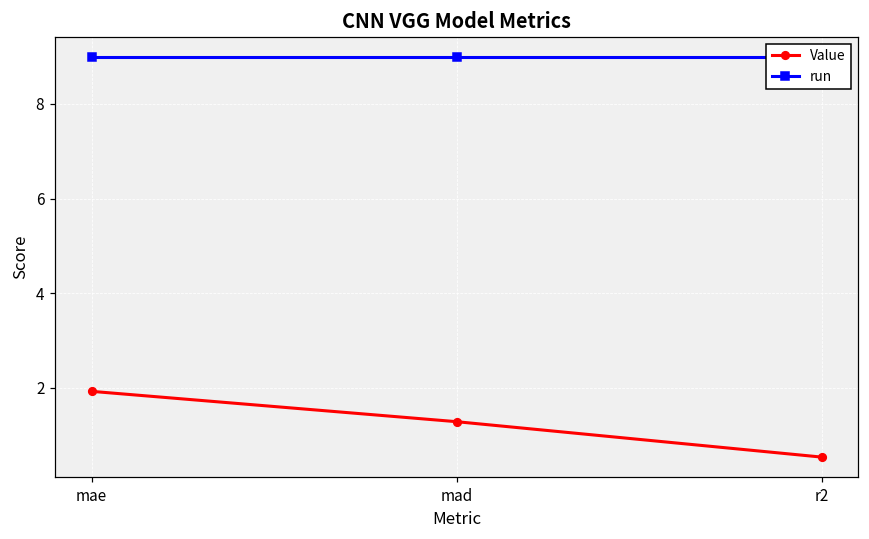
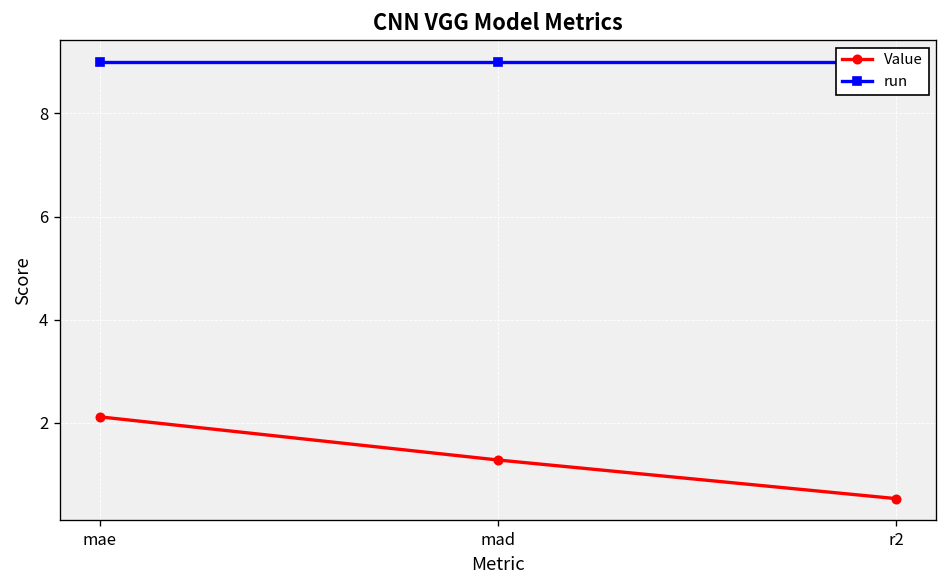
Value, mae: 1.9 -> 2.1
